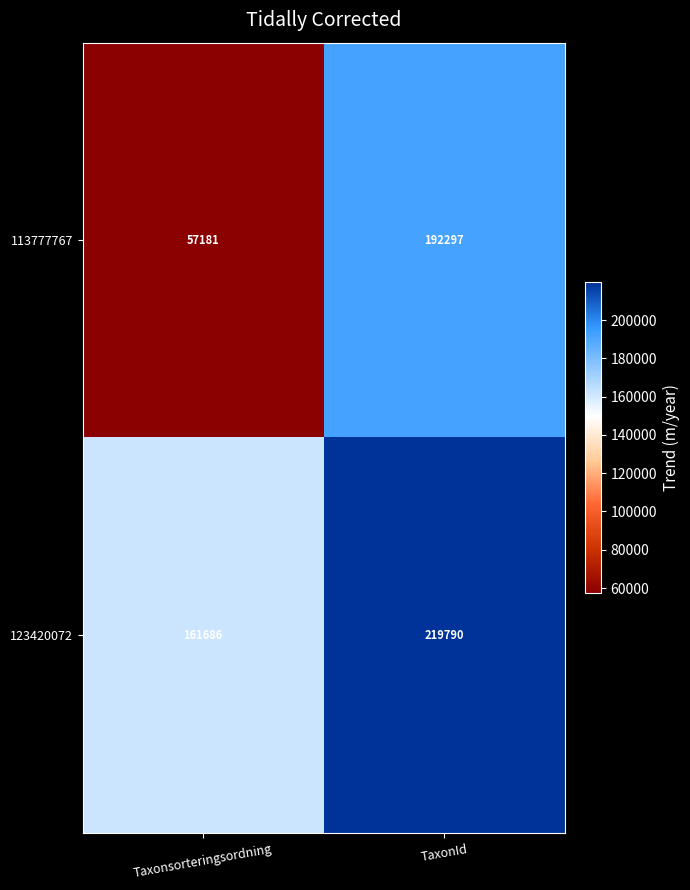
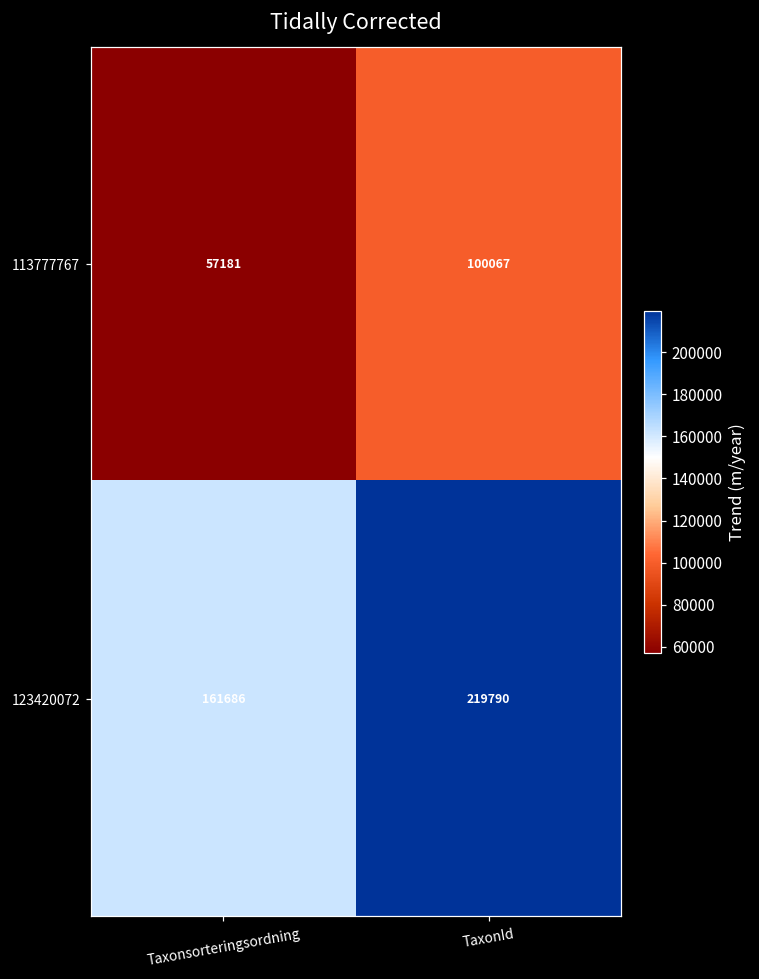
113777767, TaxonId: 192297 -> 100067
